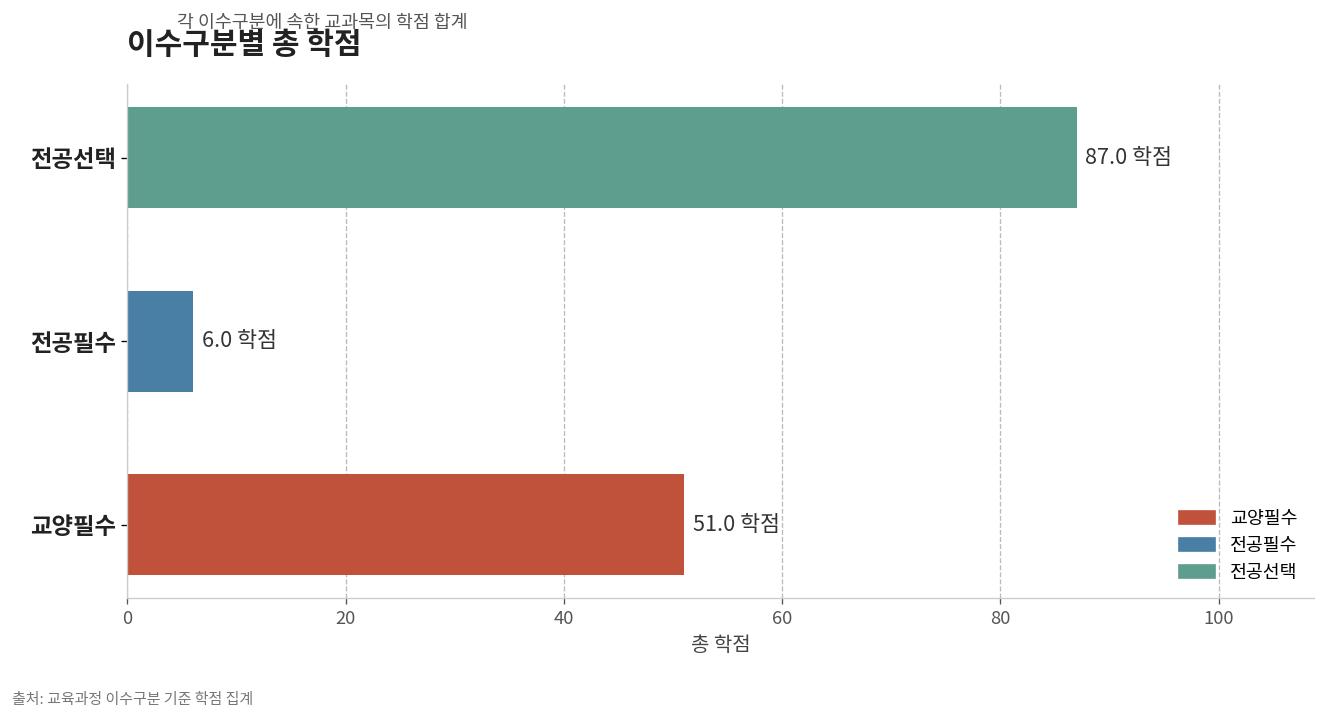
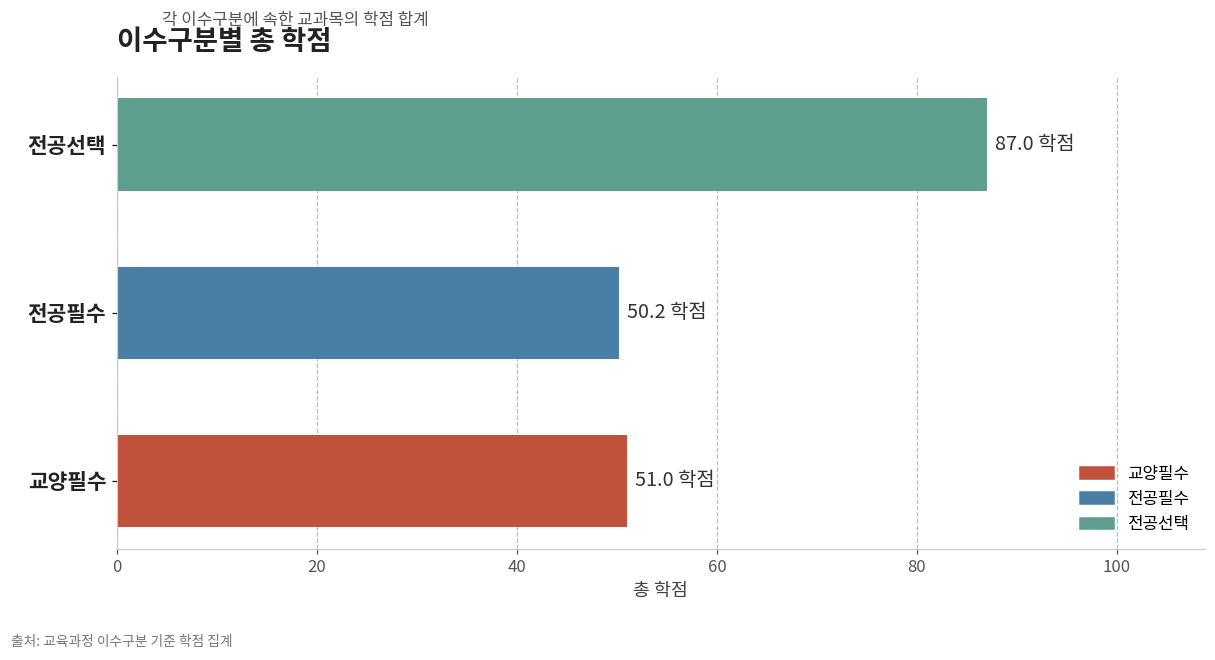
전공필수: 6.0 -> 50.2
